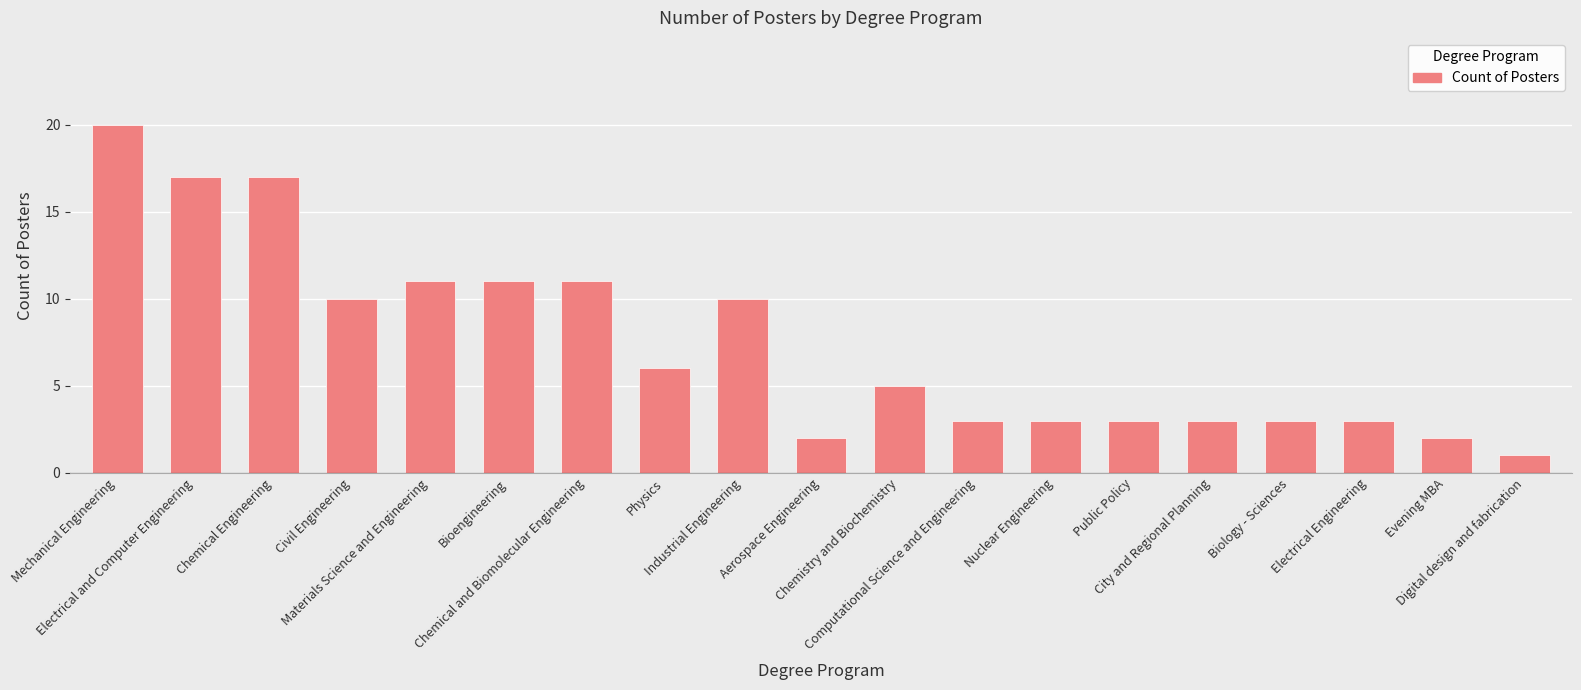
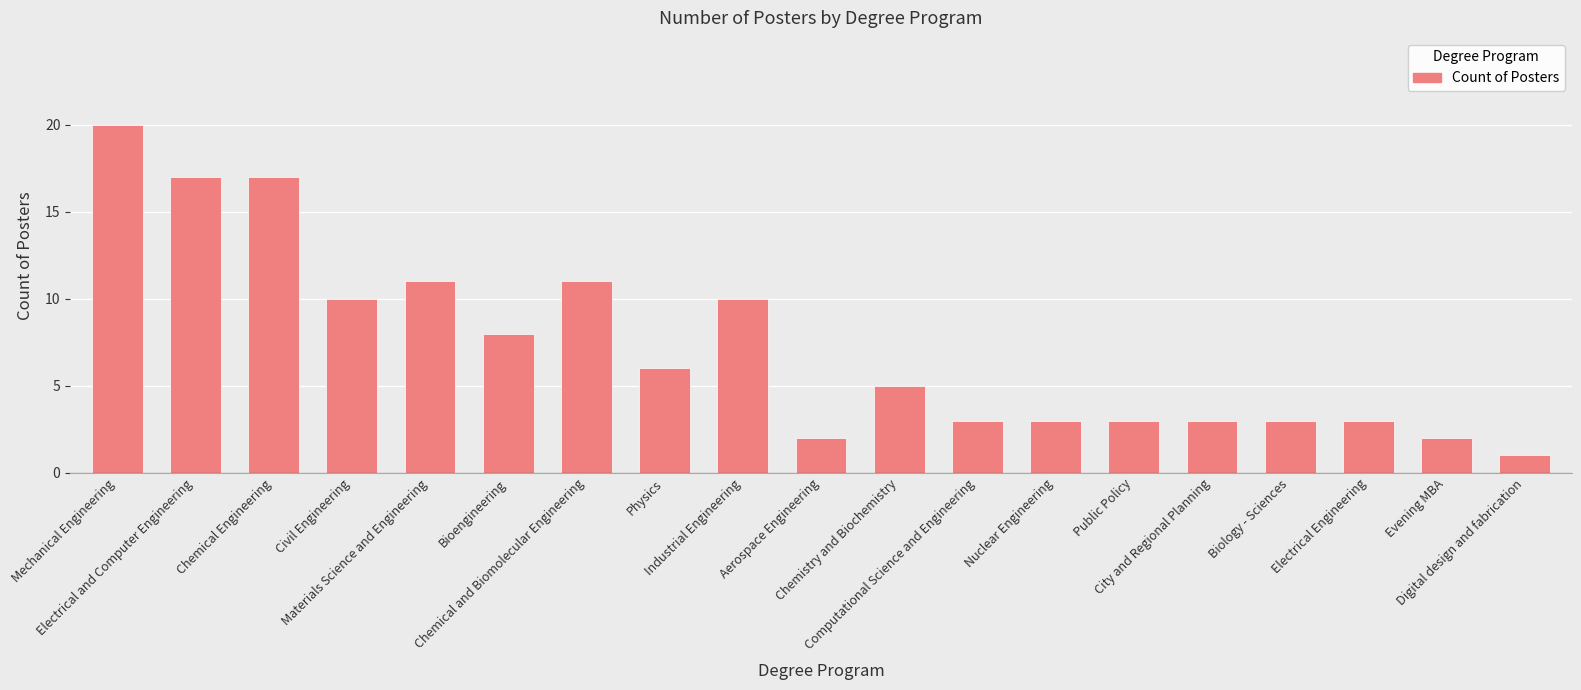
Bioengineering: 11 -> 8
